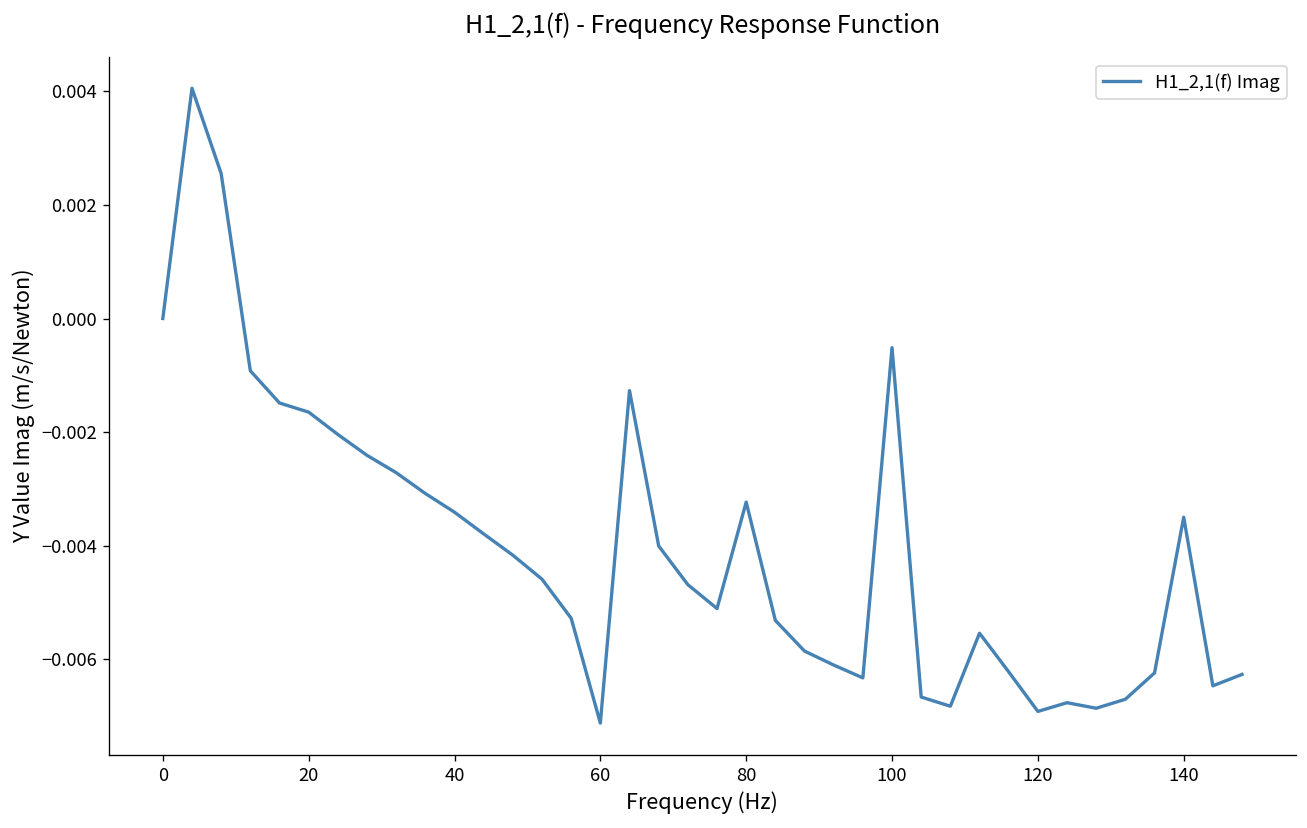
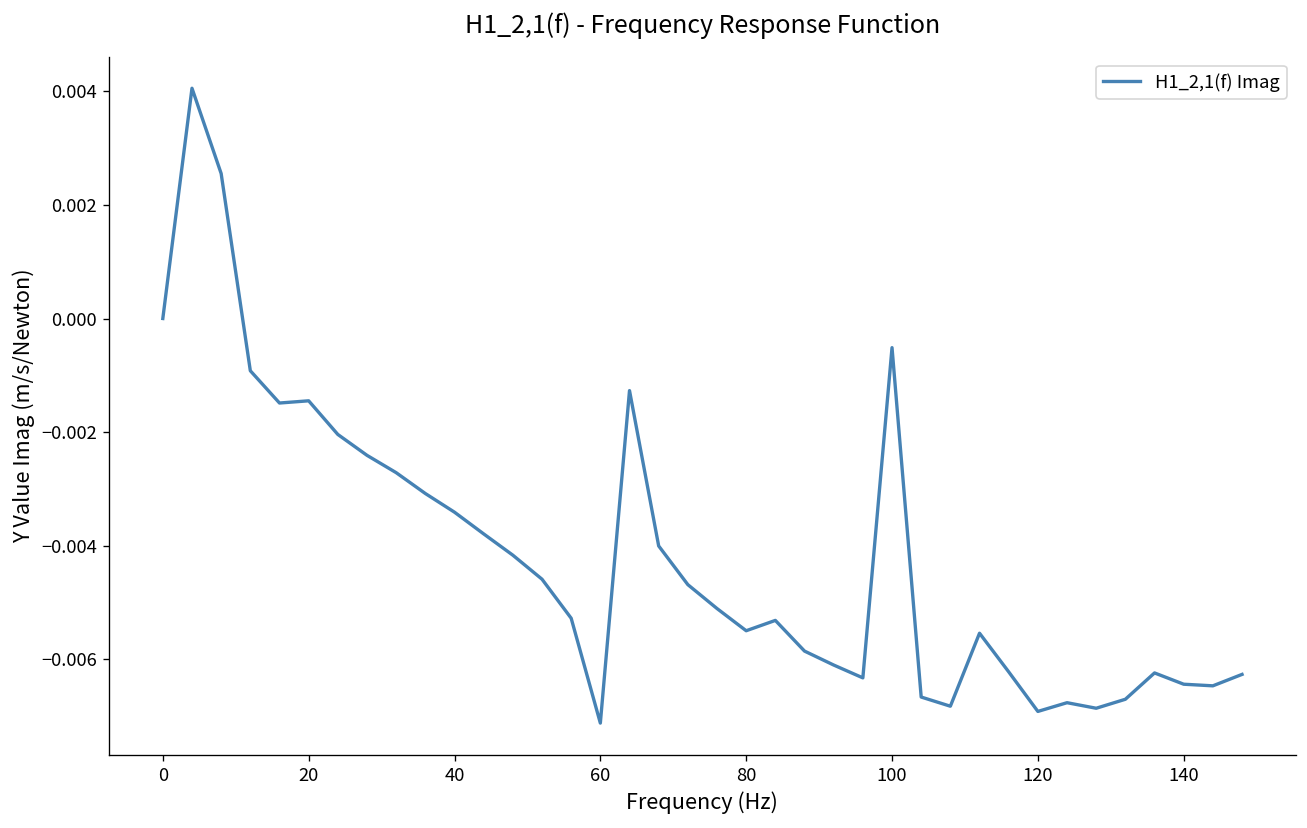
20: -0.0016 -> -0.0014
80: -0.0032 -> -0.0055
140: -0.0035 -> -0.0064
